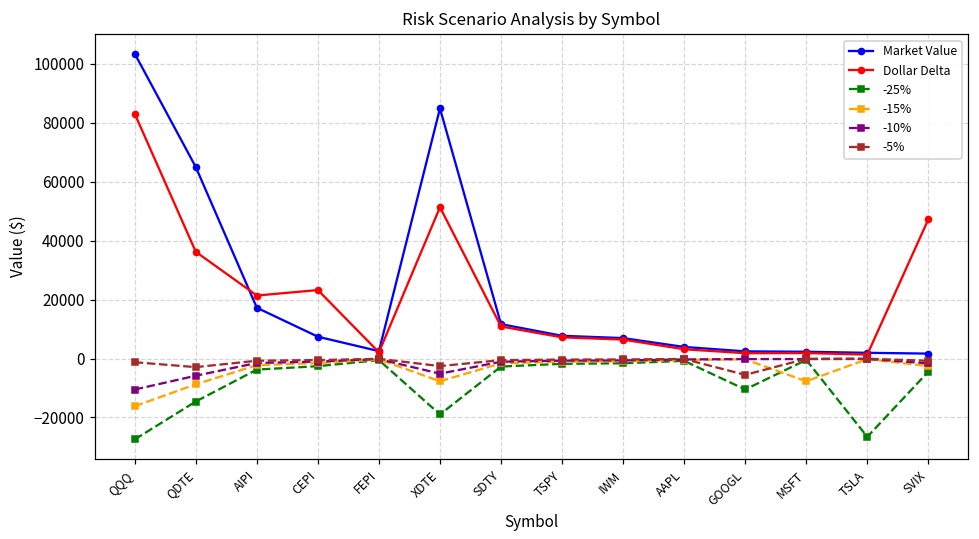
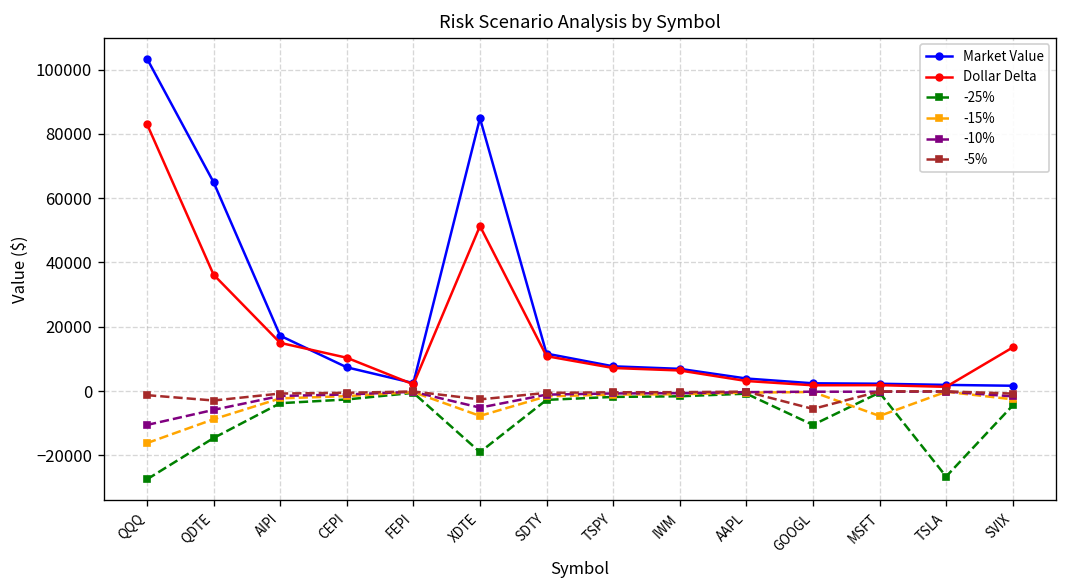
Dollar Delta, AIPI: 21000 -> 15000
Dollar Delta, CEPI: 23000 -> 10000
Dollar Delta, SVIX: 47000 -> 14000
